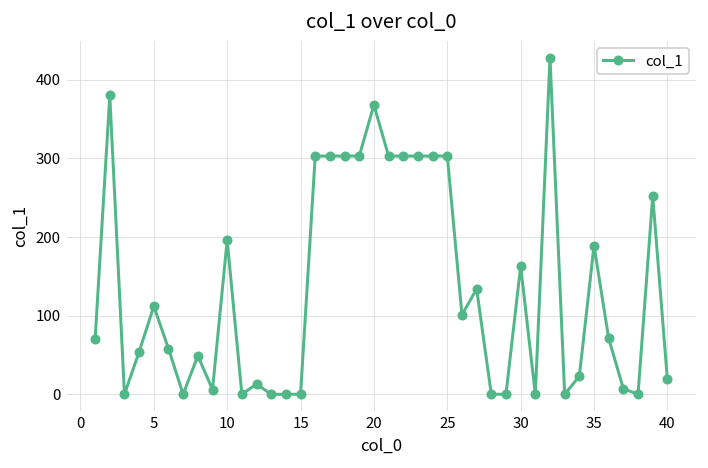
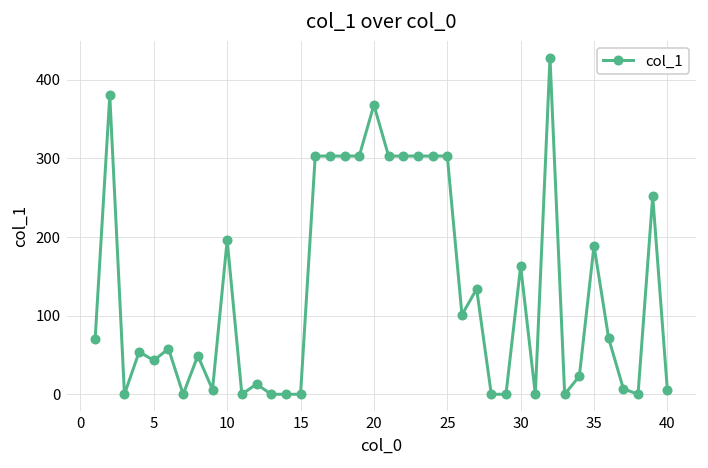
5: 110 -> 40
40: 20 -> 10
